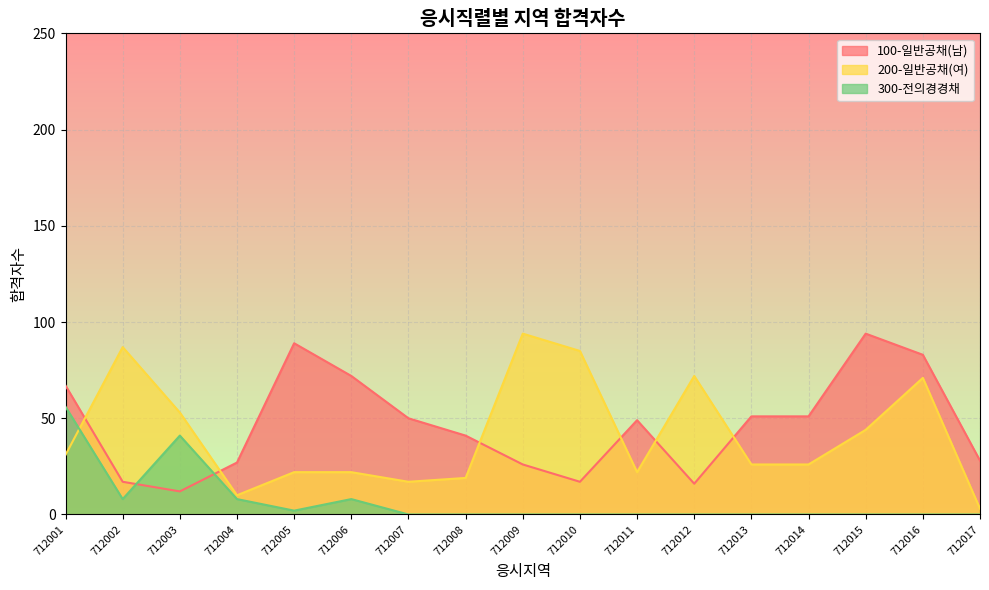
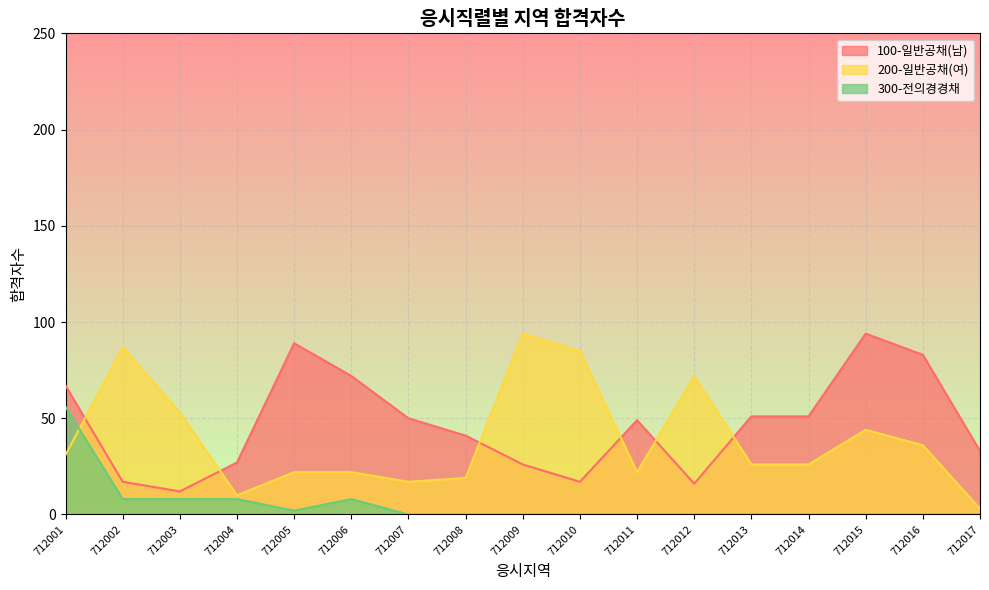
300-전의경경채, 712003: 41 -> 8
200-일반공채(여), 712016: 71 -> 36
100-일반공채(남), 712017: 28 -> 33
